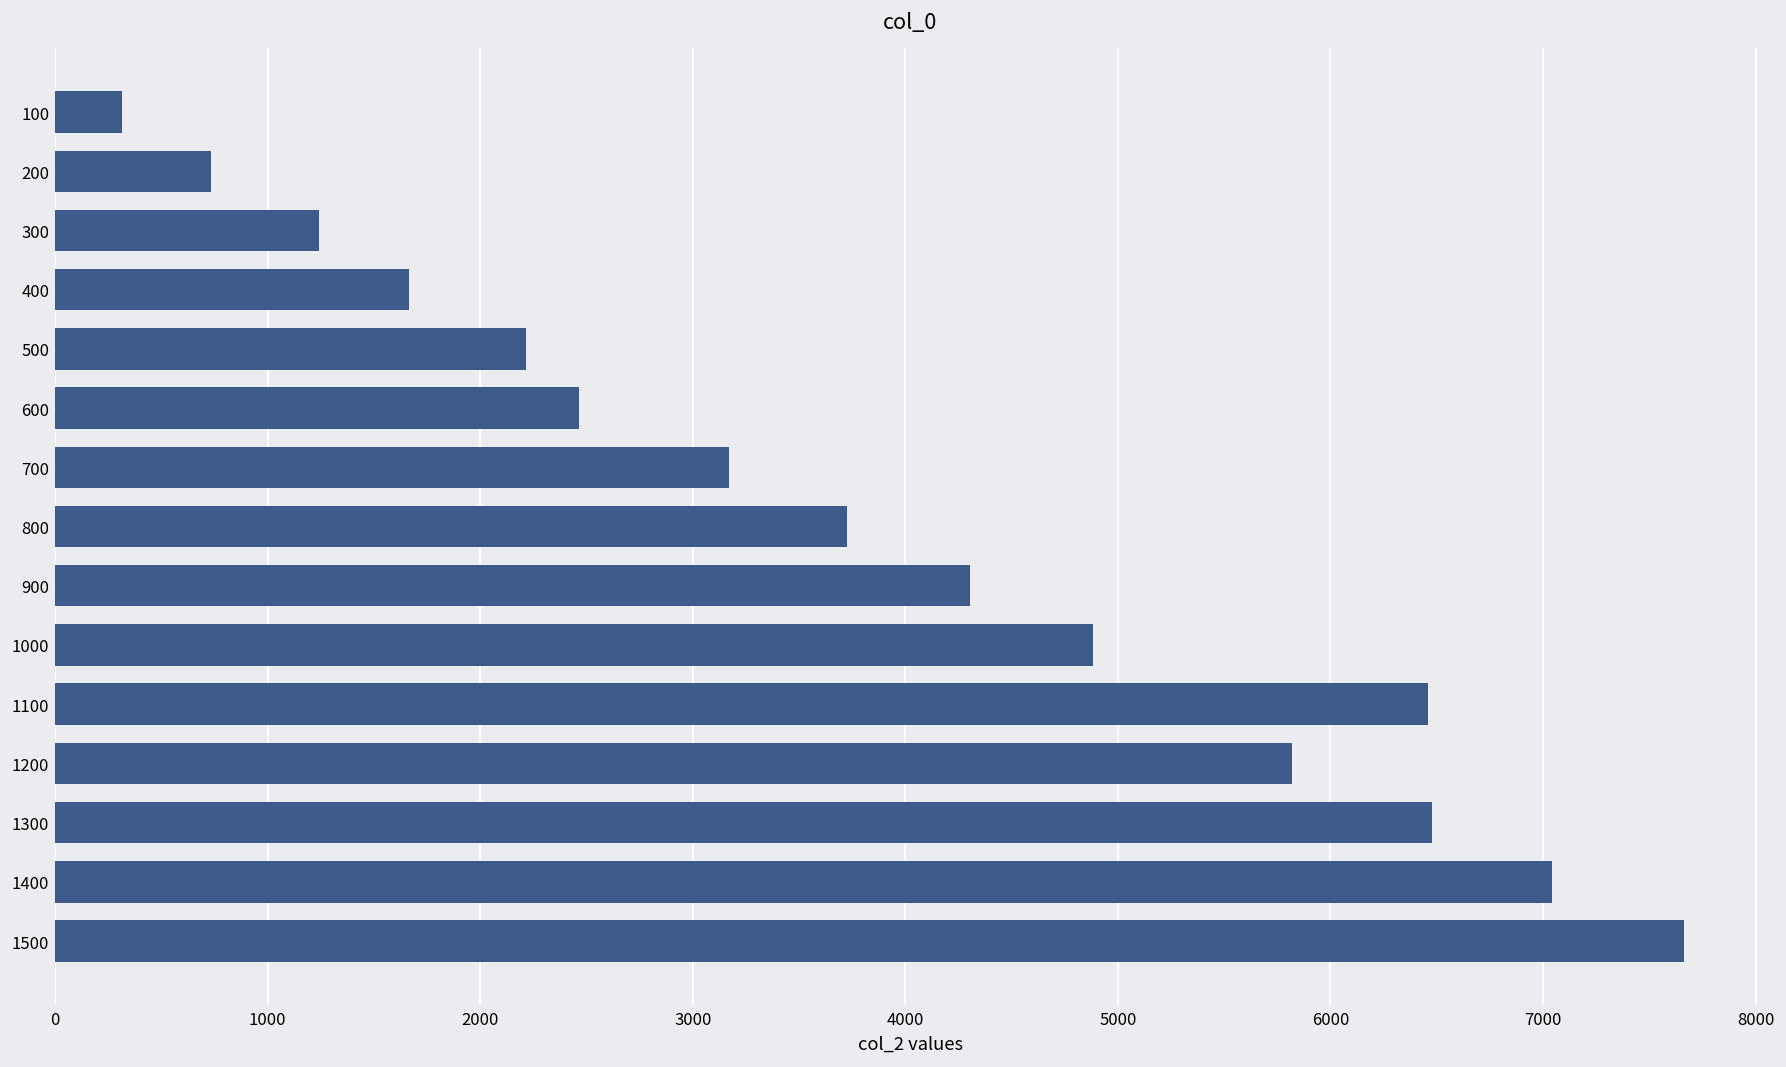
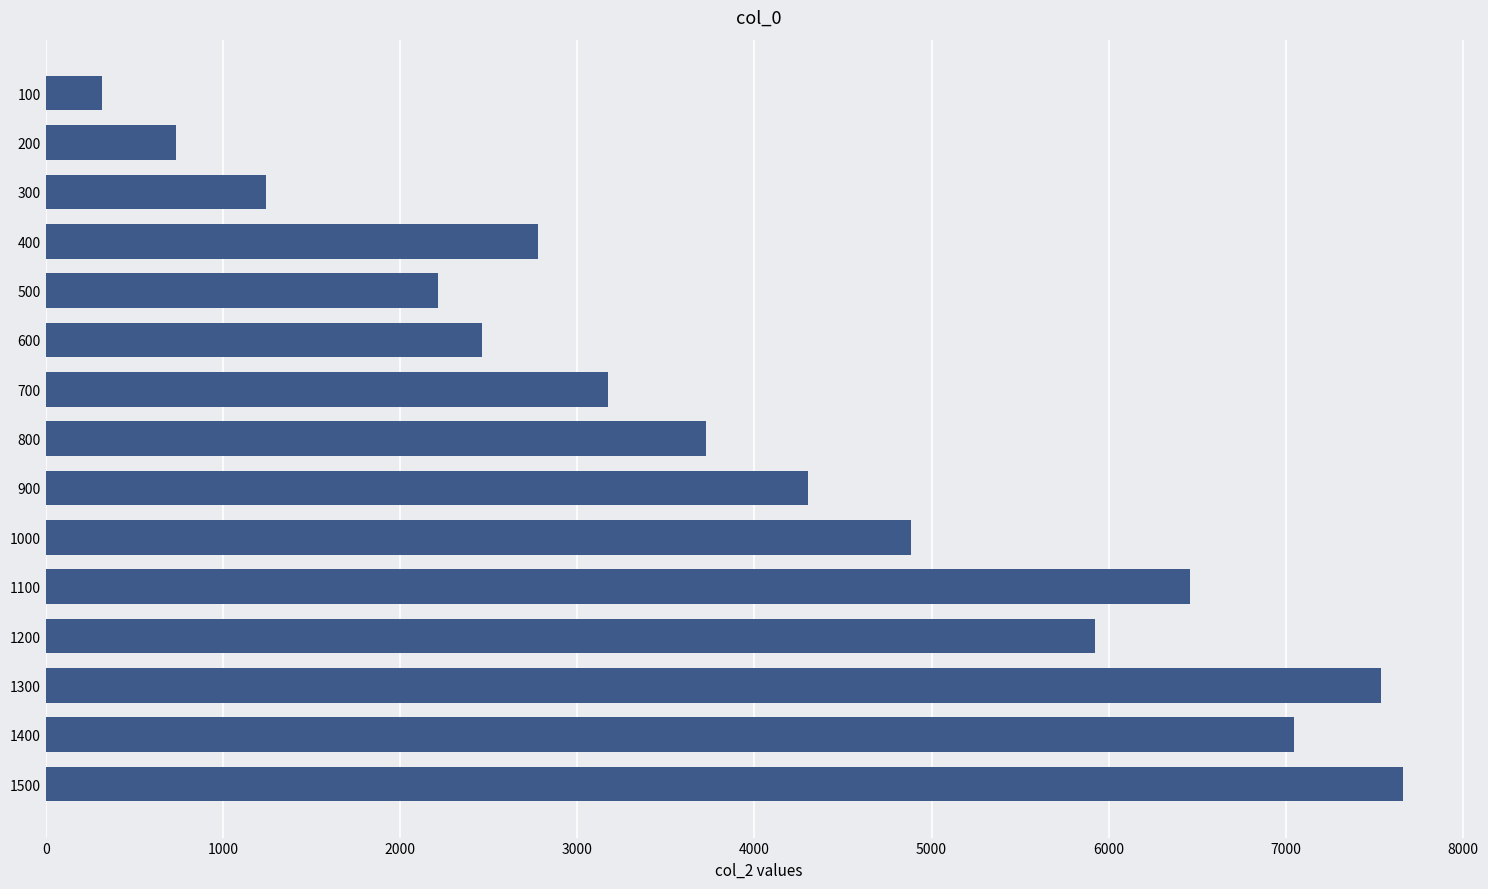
400: 1660 -> 2780
1200: 5820 -> 5920
1300: 6480 -> 7540
